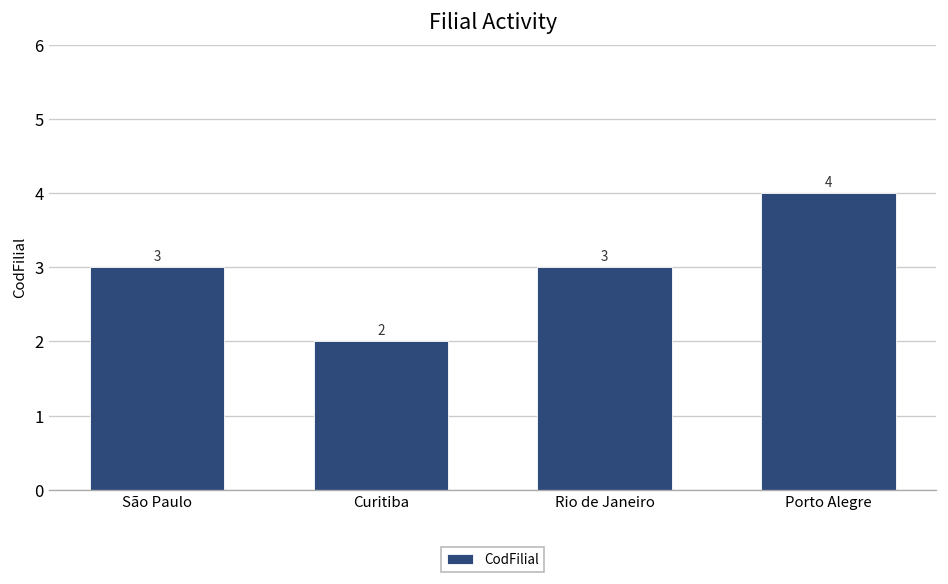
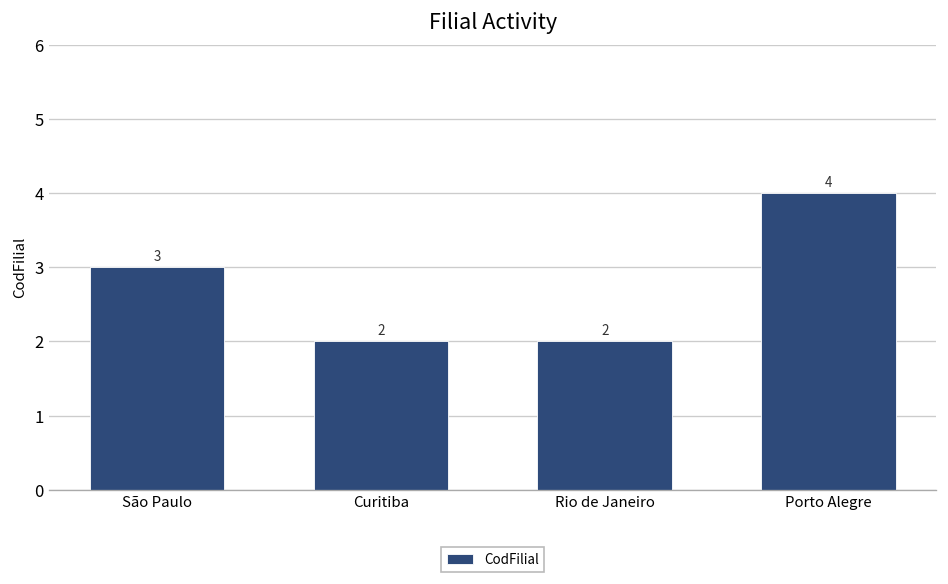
Rio de Janeiro: 3 -> 2
